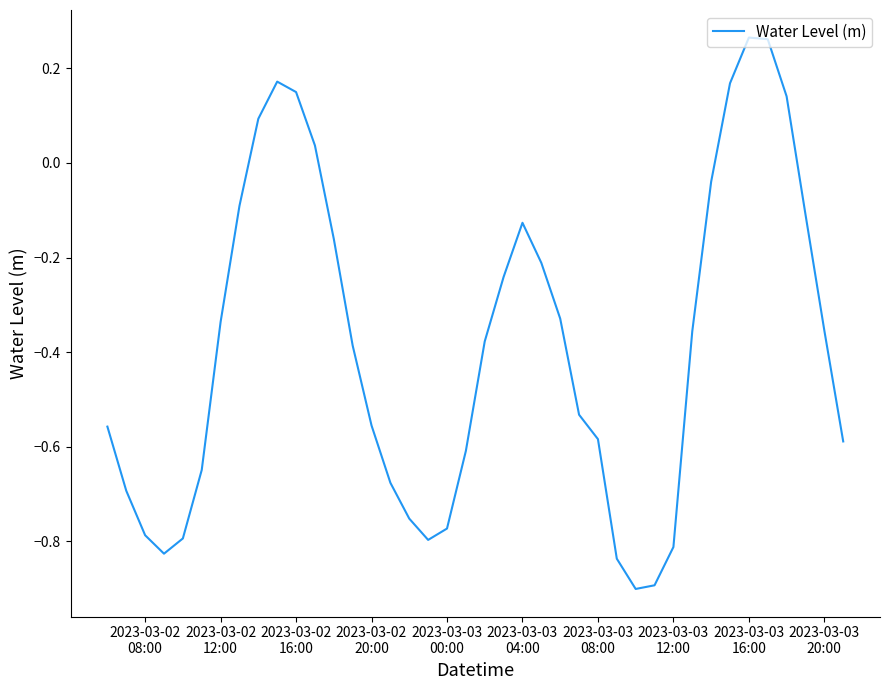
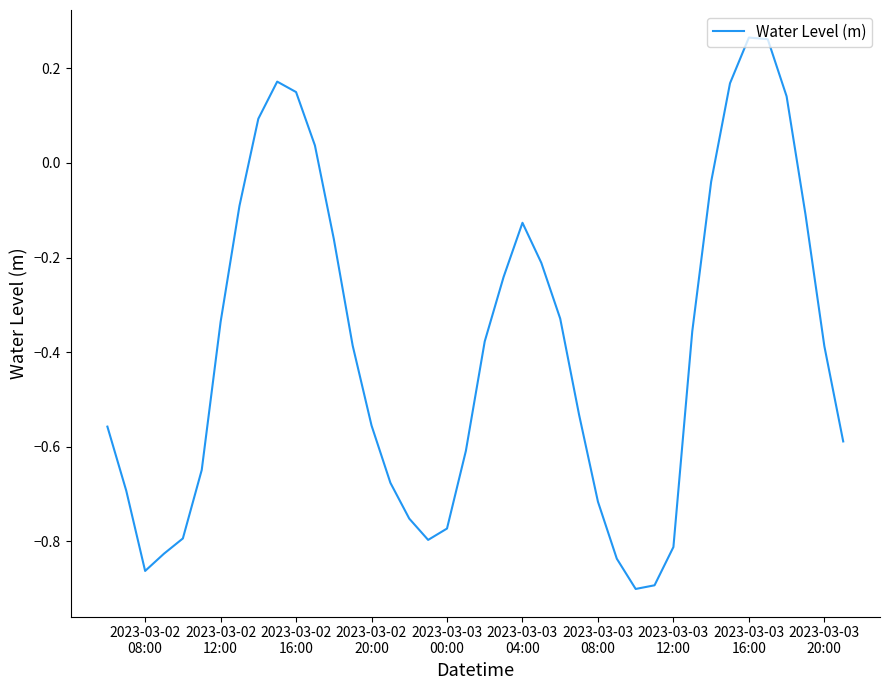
2023-03-02 08:00: -0.79 -> -0.86
2023-03-03 08:00: -0.58 -> -0.72
2023-03-03 20:00: -0.35 -> -0.39
